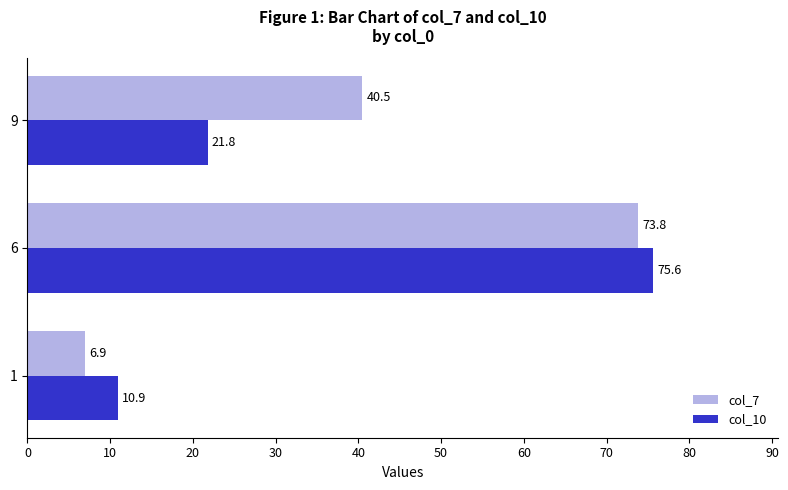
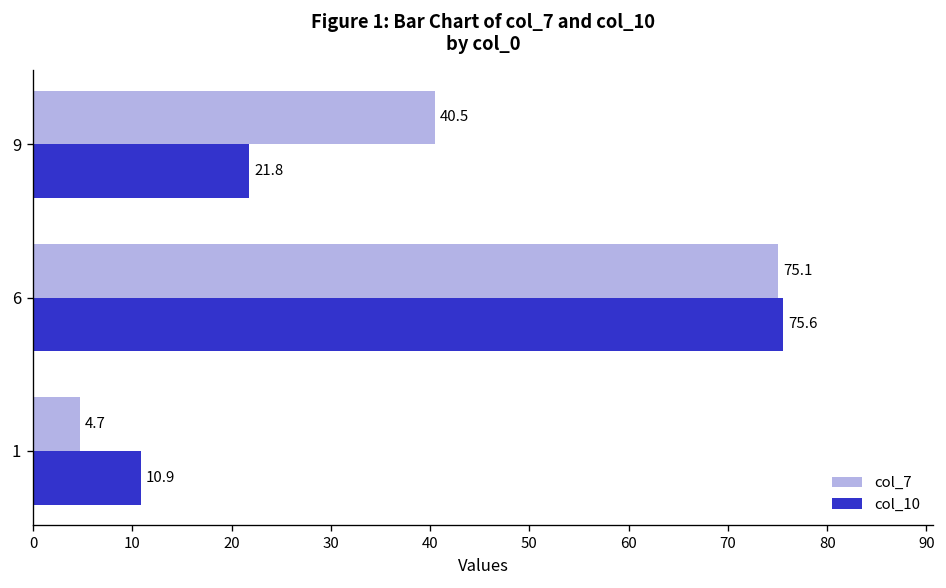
col_7, 6: 73.8 -> 75.1
col_7, 1: 6.9 -> 4.7
